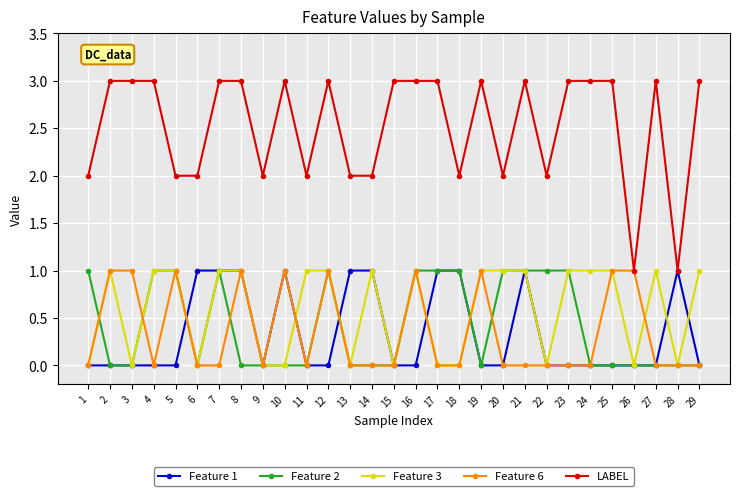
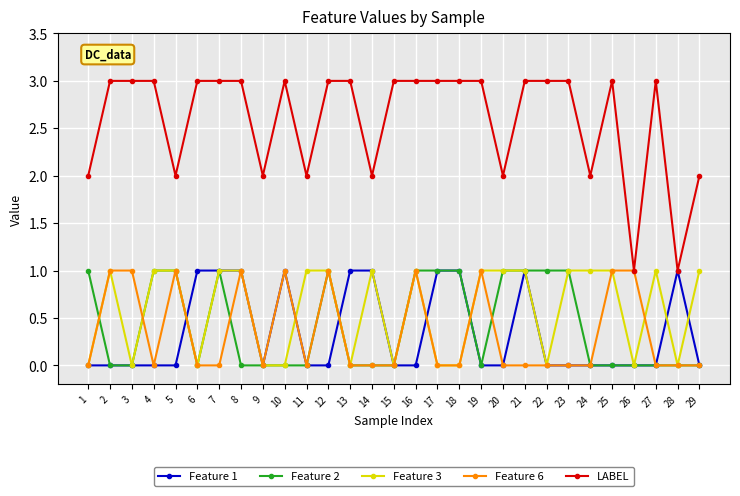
LABEL, 6: 2 -> 3
LABEL, 13: 2 -> 3
LABEL, 18: 2 -> 3
LABEL, 22: 2 -> 3
LABEL, 24: 3 -> 2
LABEL, 29: 3 -> 2
